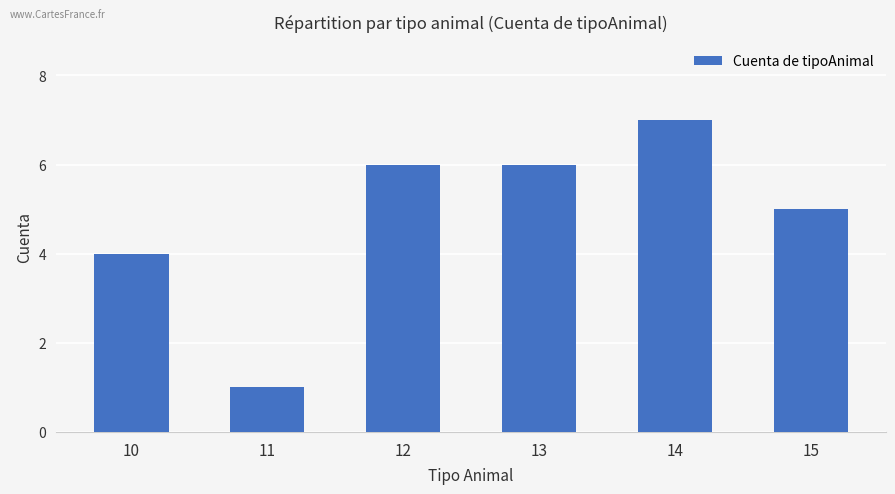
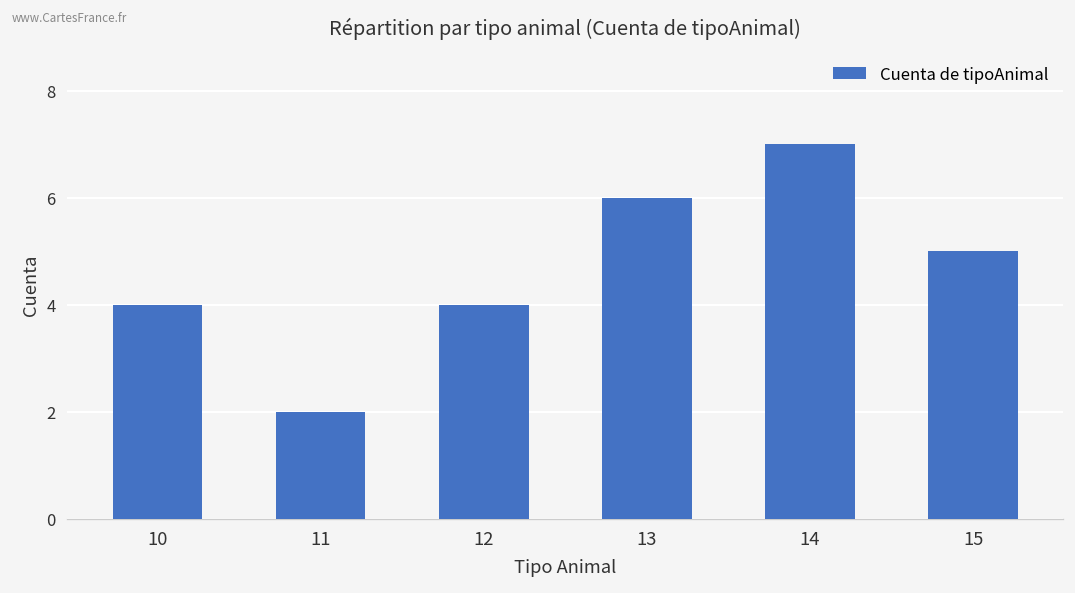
11: 1 -> 2
12: 6 -> 4
